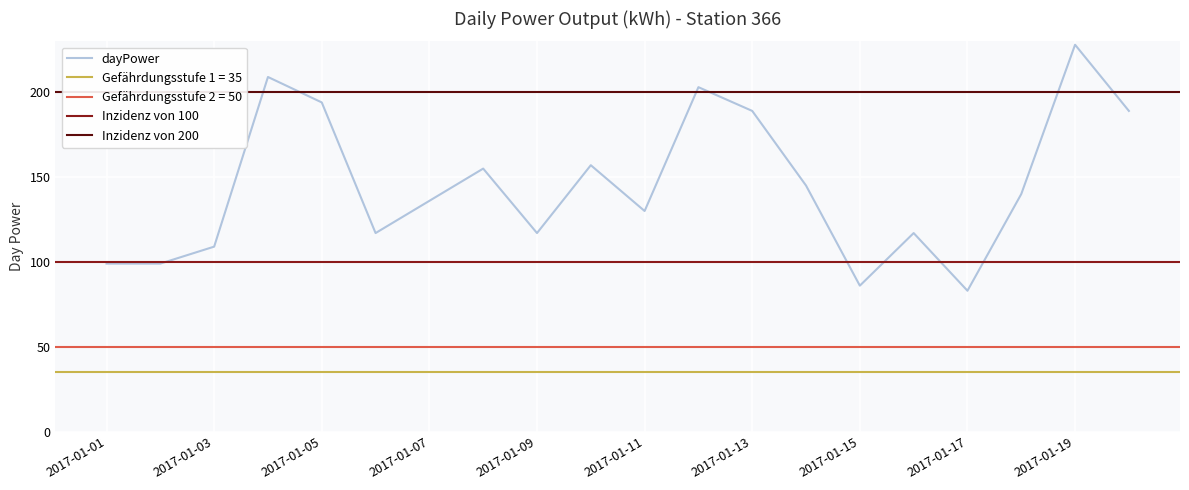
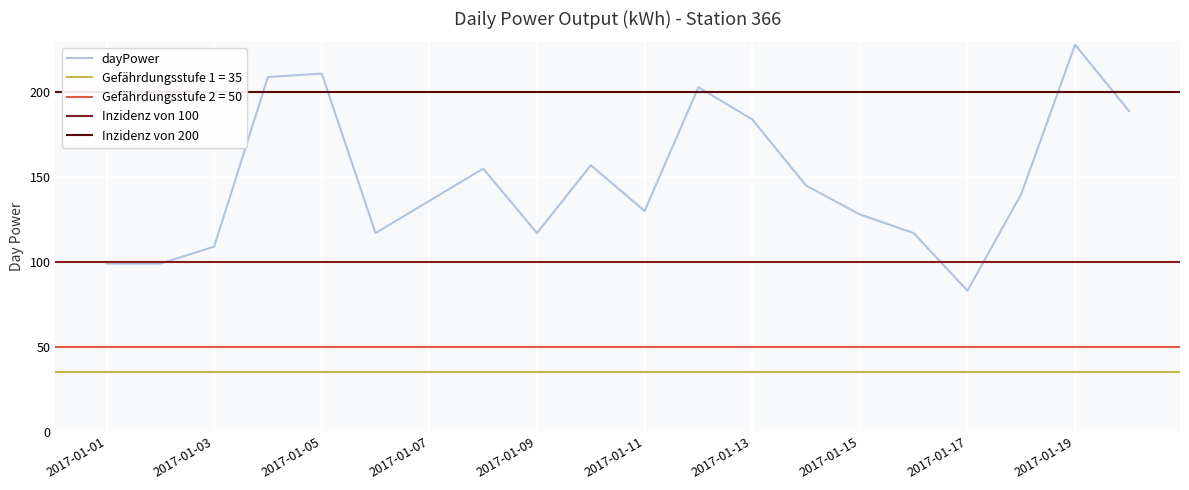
2017-01-05: 194 -> 211
2017-01-13: 189 -> 184
2017-01-15: 86 -> 128
